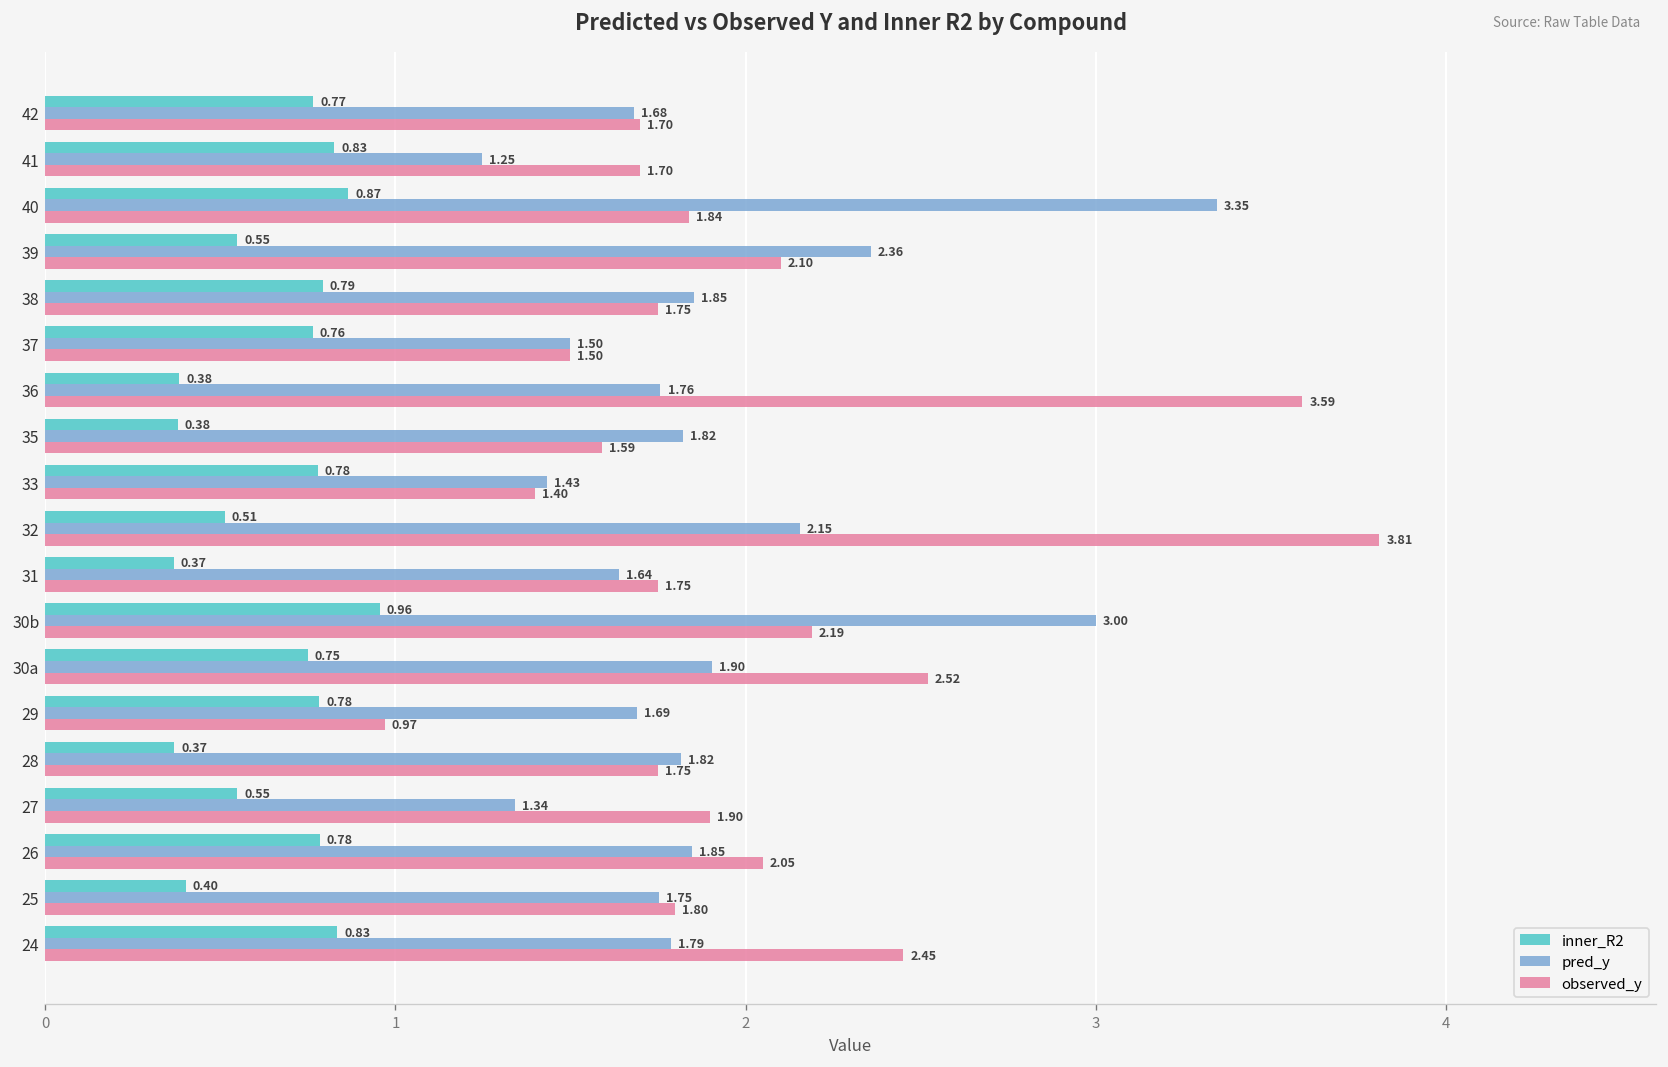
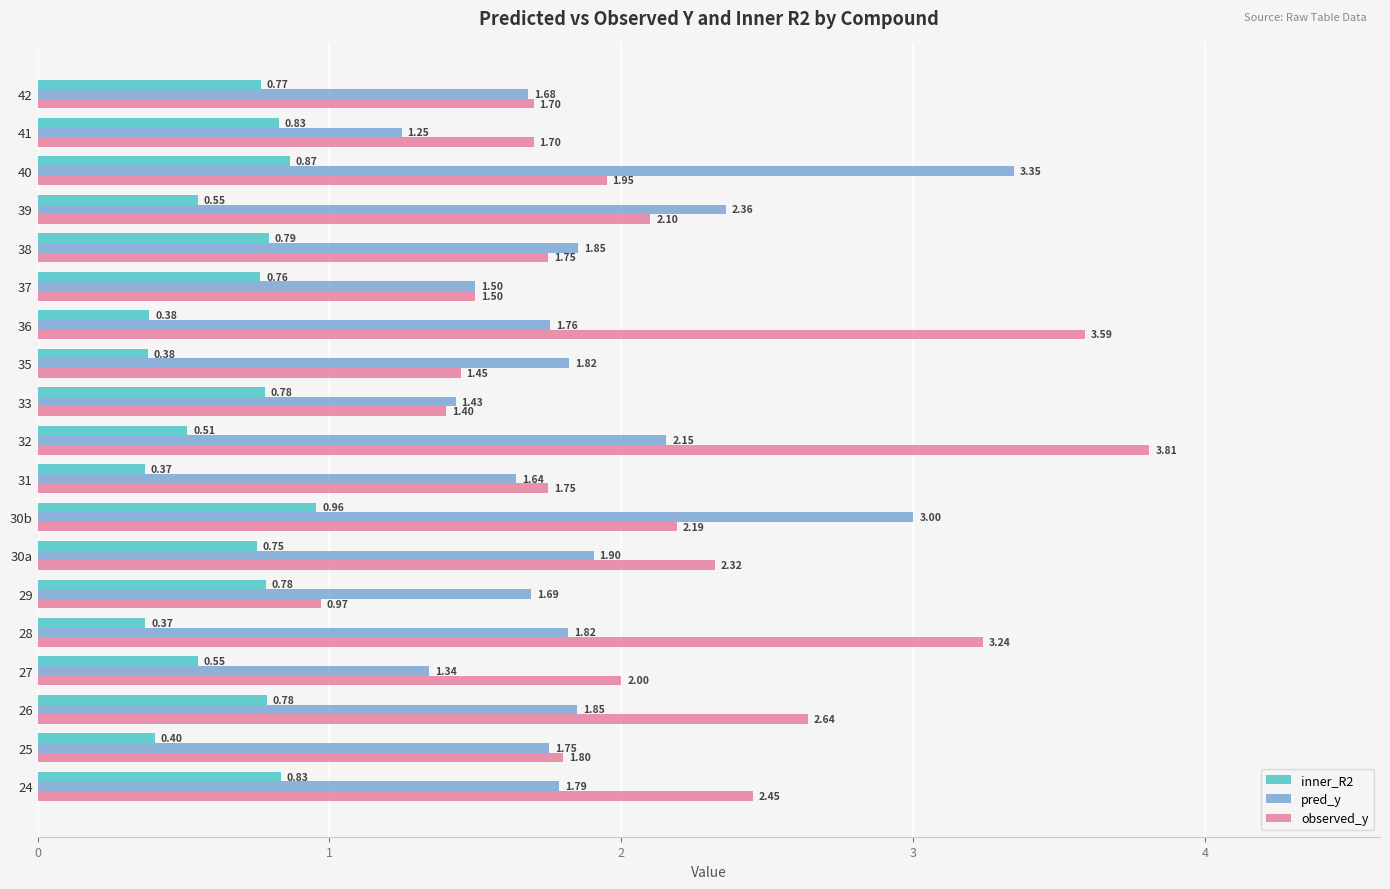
observed_y, 40: 1.84 -> 1.95
observed_y, 35: 1.59 -> 1.45
observed_y, 30a: 2.52 -> 2.32
observed_y, 28: 1.75 -> 3.24
observed_y, 27: 1.90 -> 2.00
observed_y, 26: 2.05 -> 2.64
